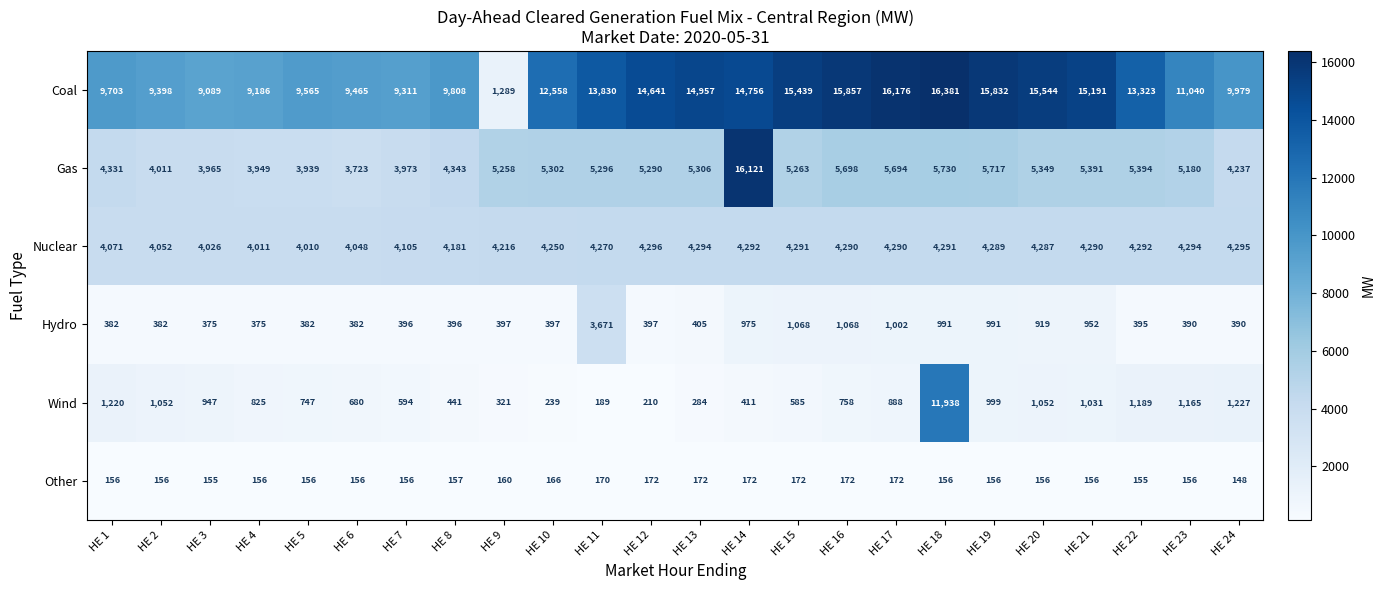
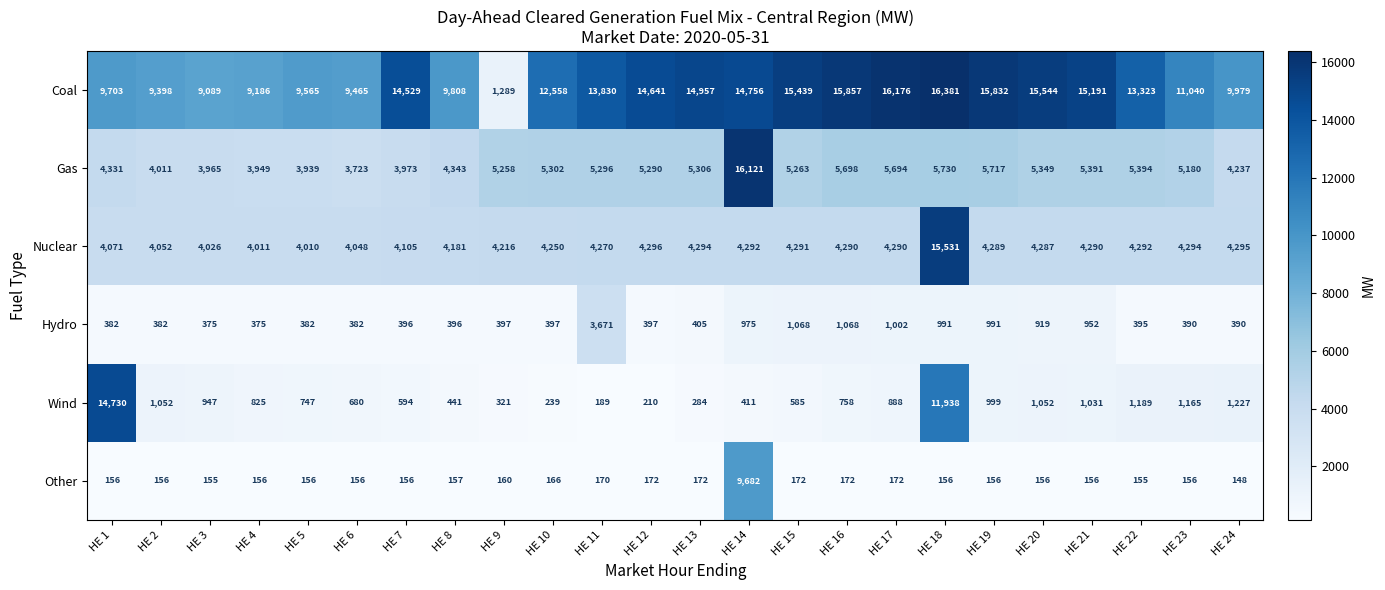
Coal, HE 7: 9,311 -> 14,529
Nuclear, HE 18: 4,291 -> 15,531
Wind, HE 1: 1,220 -> 14,730
Other, HE 14: 172 -> 9,682
